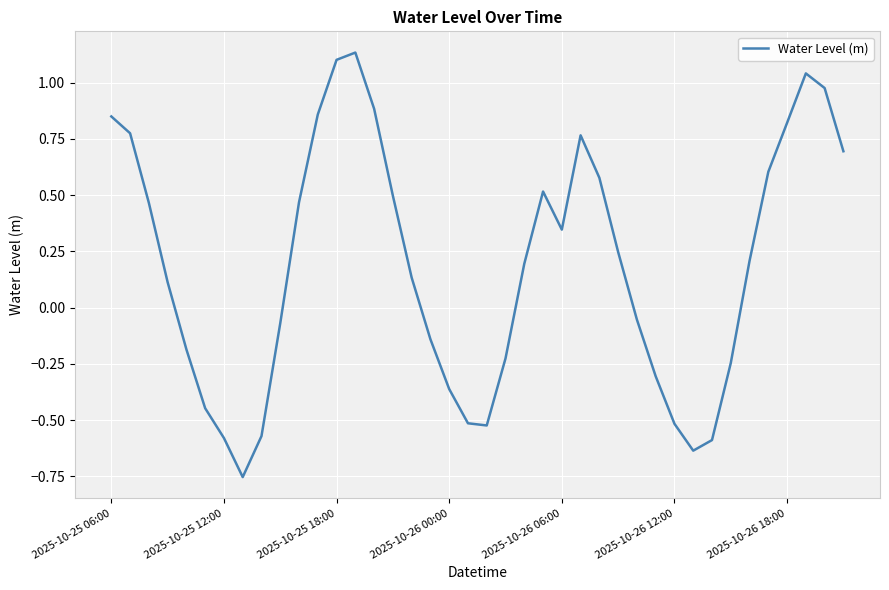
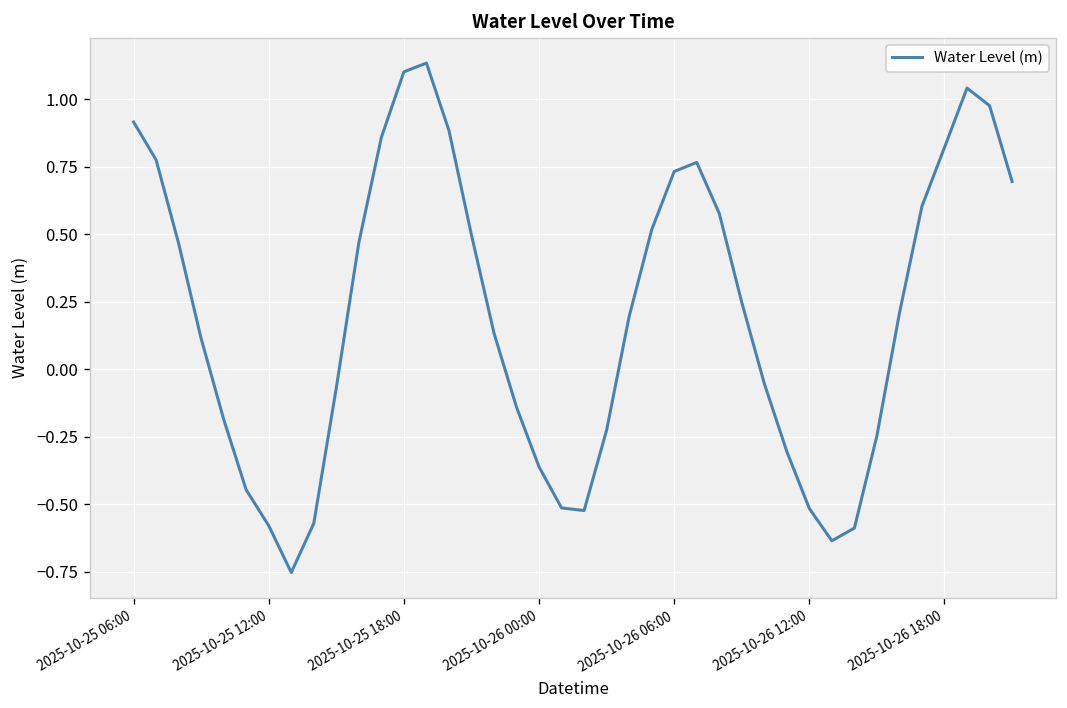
2025-10-25 06:00: 0.85 -> 0.92
2025-10-26 06:00: 0.35 -> 0.73
